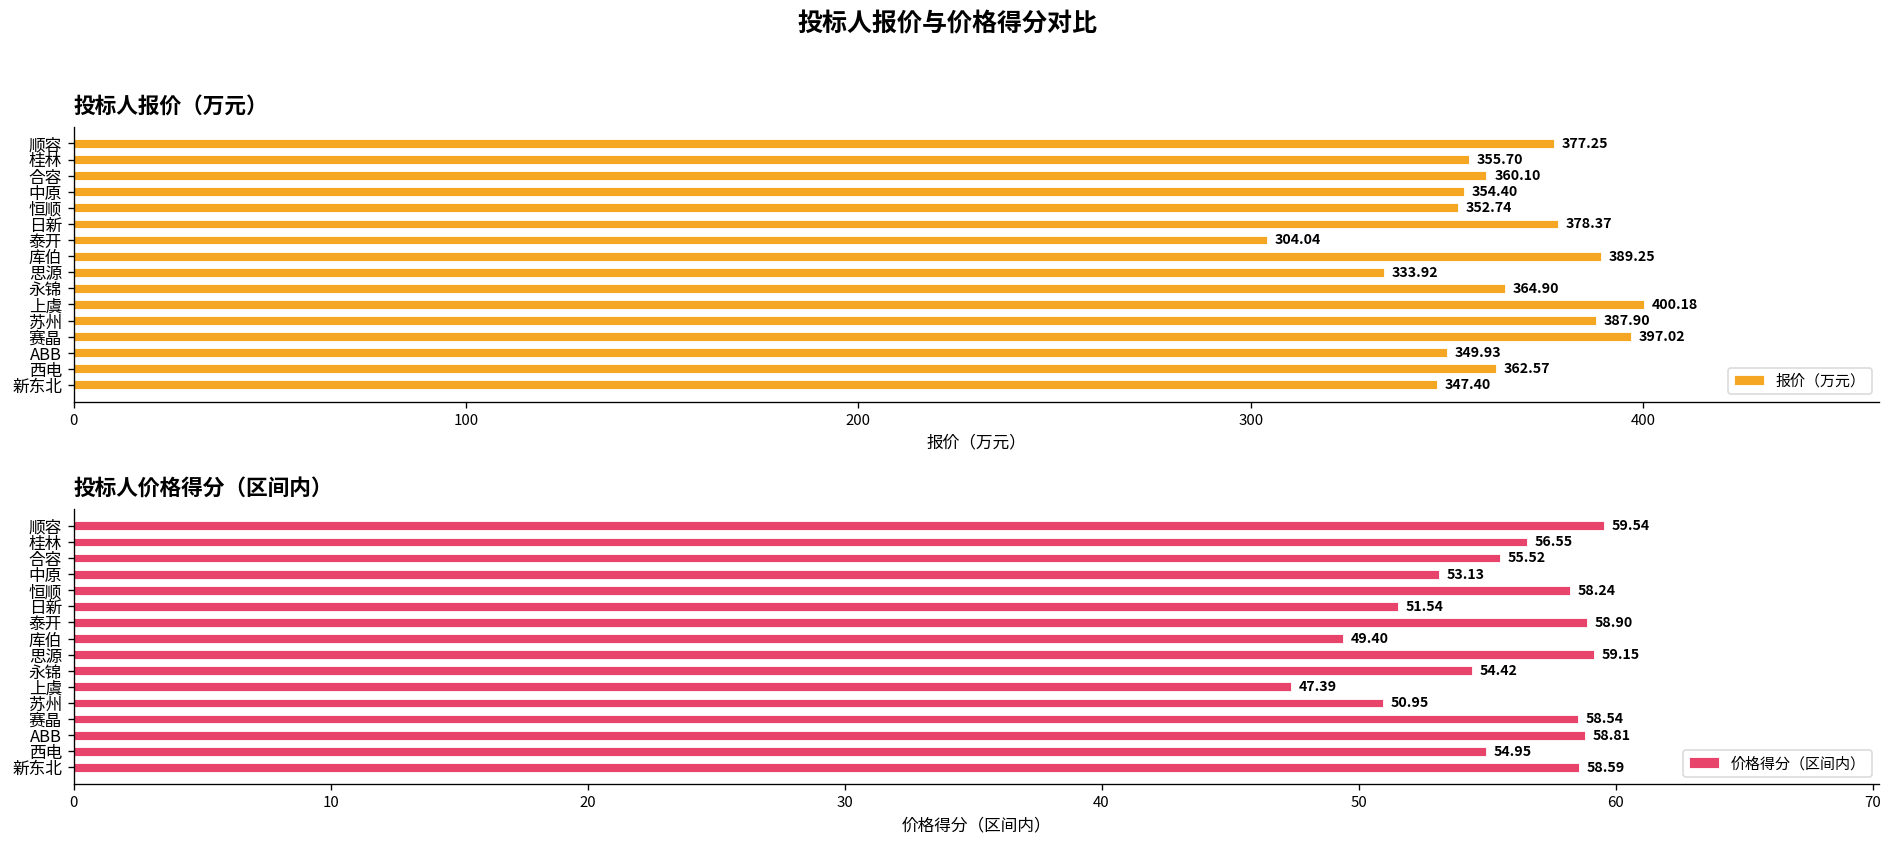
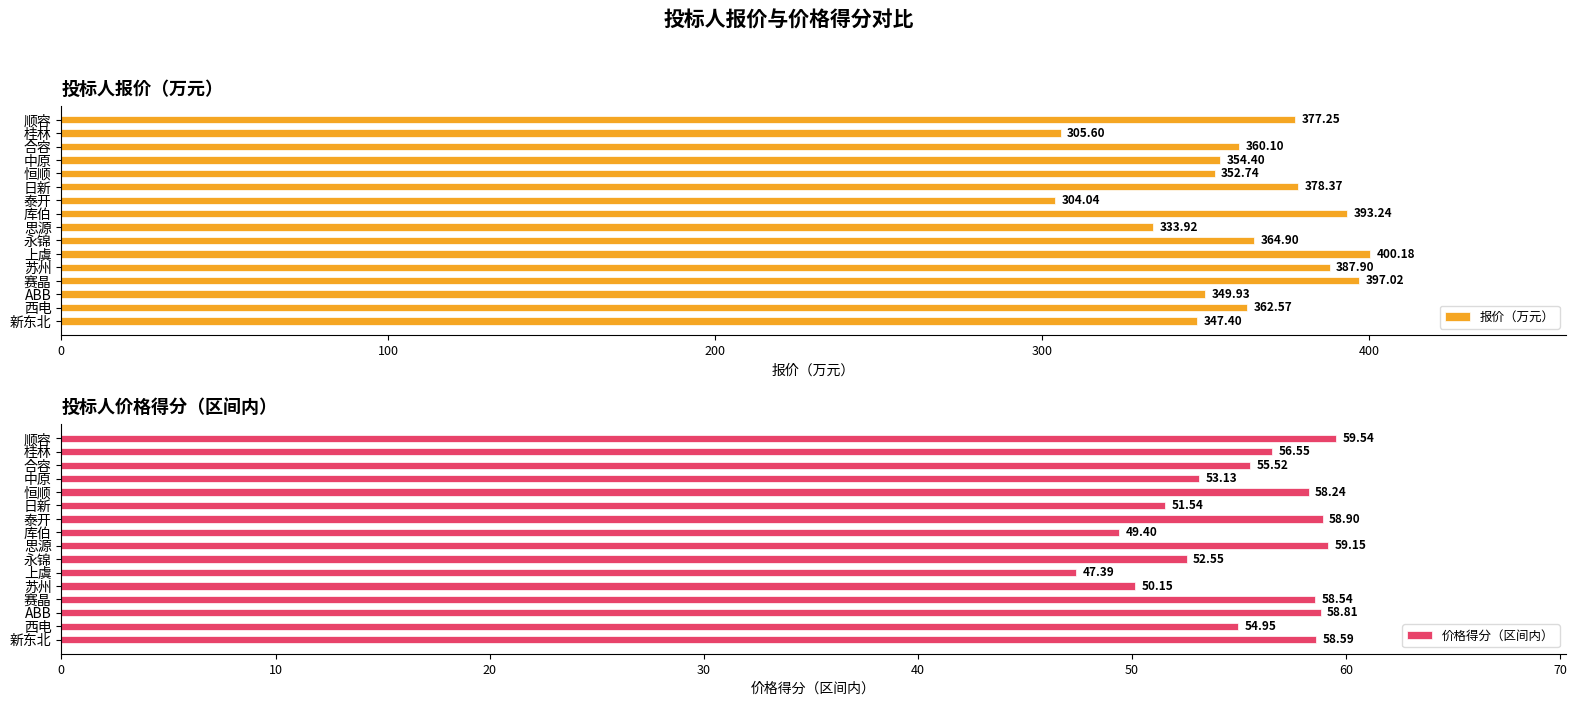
投标人报价（万元）, 桂林: 355.70 -> 305.60
投标人报价（万元）, 库伯: 389.25 -> 393.24
投标人价格得分（区间内）, 永锦: 54.42 -> 52.55
投标人价格得分（区间内）, 苏州: 50.95 -> 50.15
